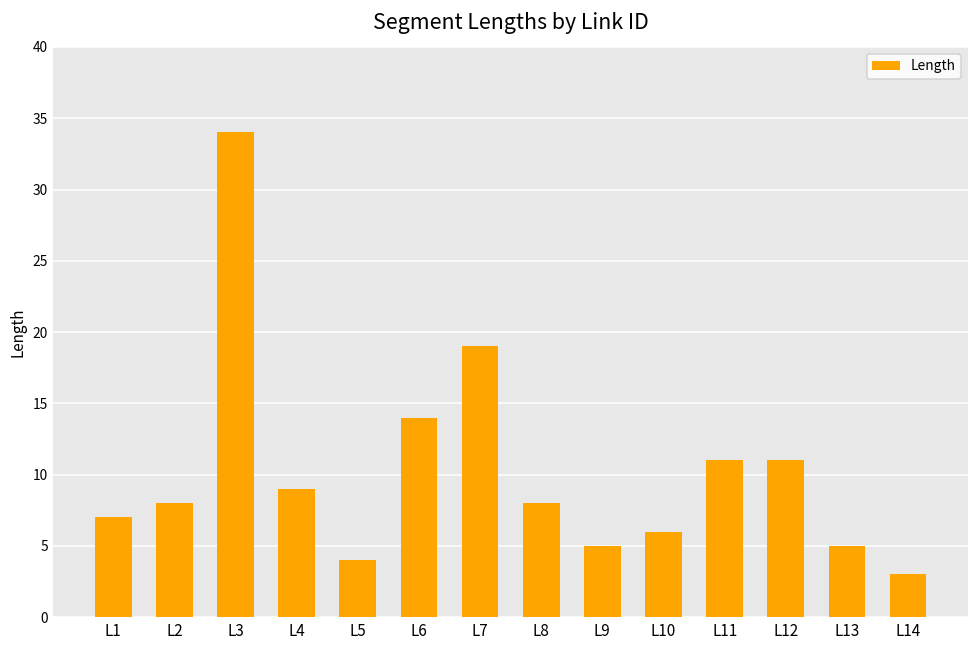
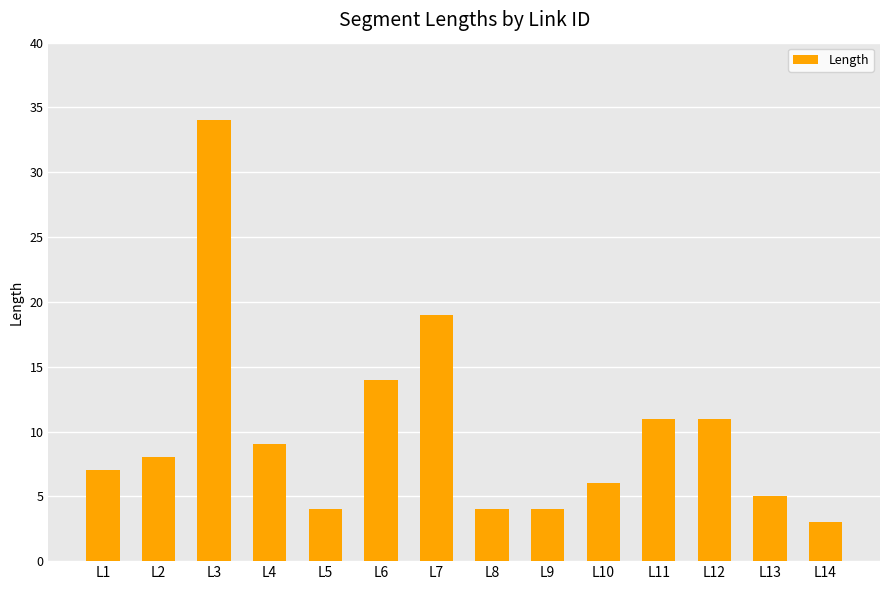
L8: 8 -> 4
L9: 5 -> 4
